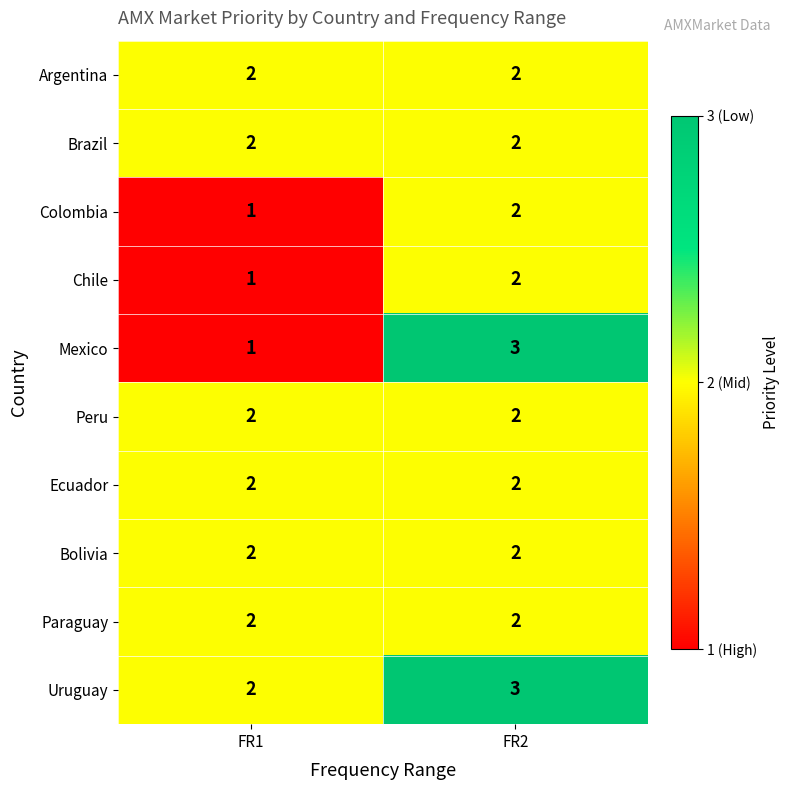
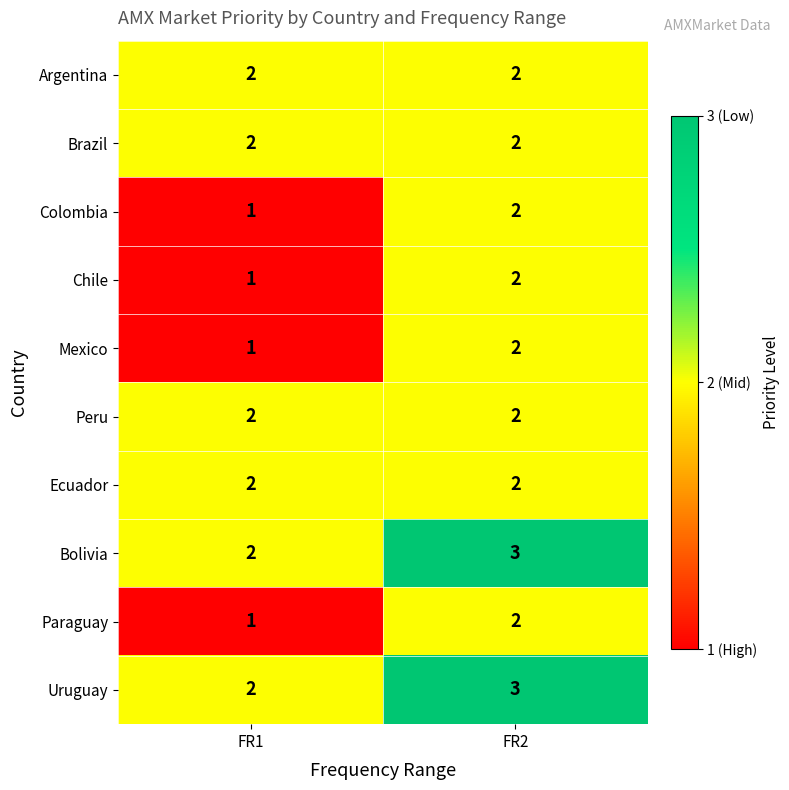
Mexico, FR2: 3 -> 2
Bolivia, FR2: 2 -> 3
Paraguay, FR1: 2 -> 1
